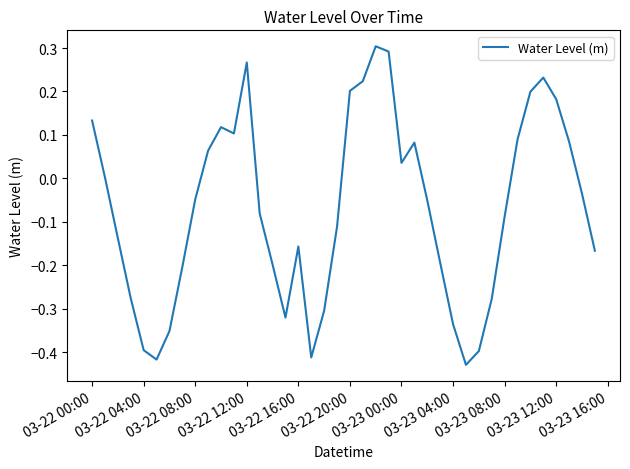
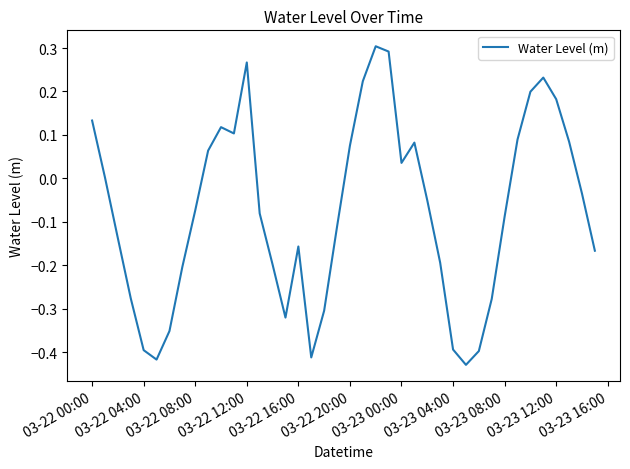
03-22 08:00: -0.05 -> -0.07
03-22 20:00: 0.20 -> 0.08
03-23 04:00: -0.34 -> -0.39
